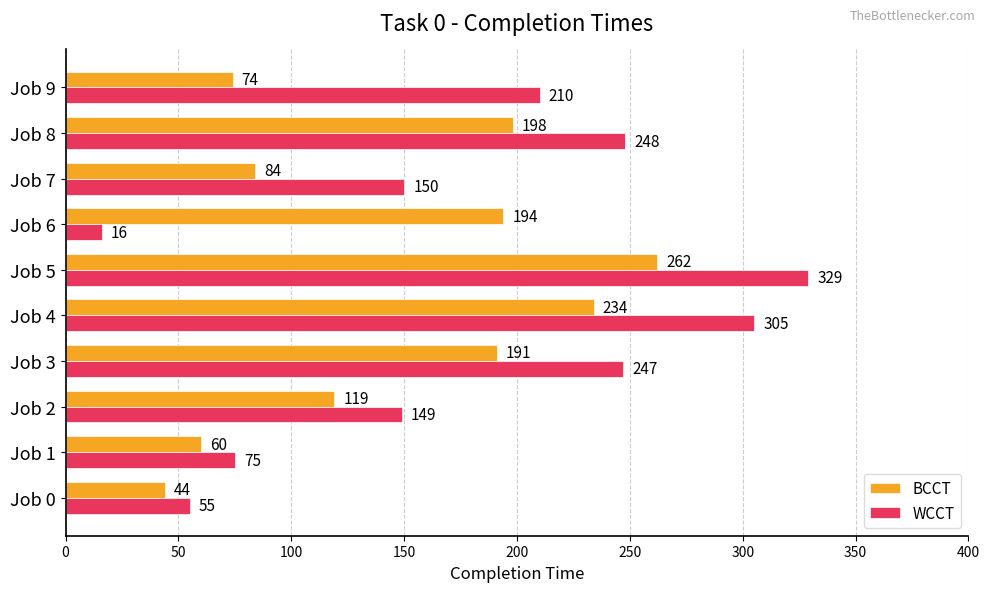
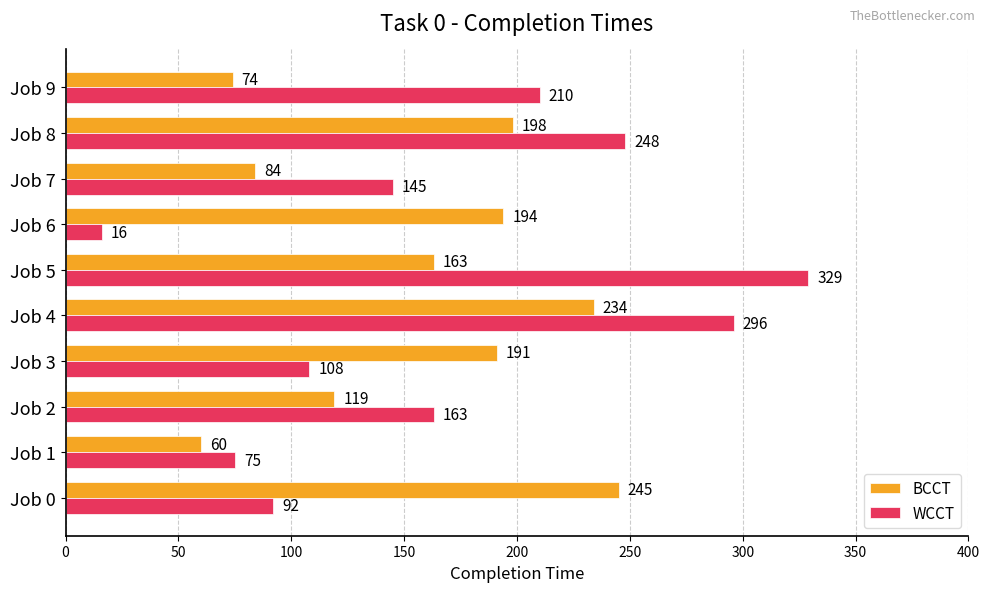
WCCT, Job 7: 150 -> 145
BCCT, Job 5: 262 -> 163
WCCT, Job 4: 305 -> 296
WCCT, Job 3: 247 -> 108
WCCT, Job 2: 149 -> 163
BCCT, Job 0: 44 -> 245
WCCT, Job 0: 55 -> 92
